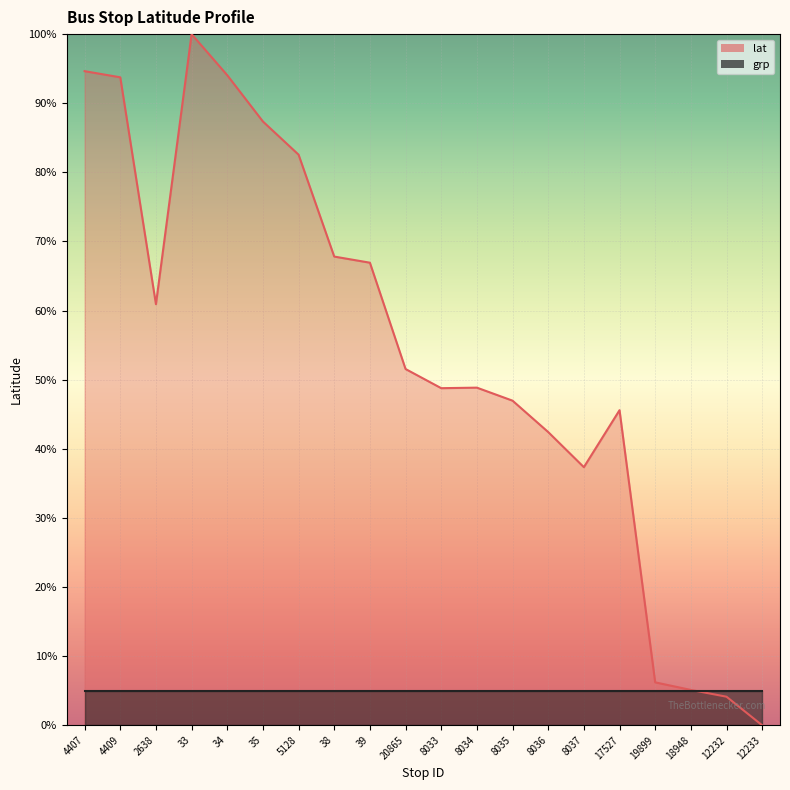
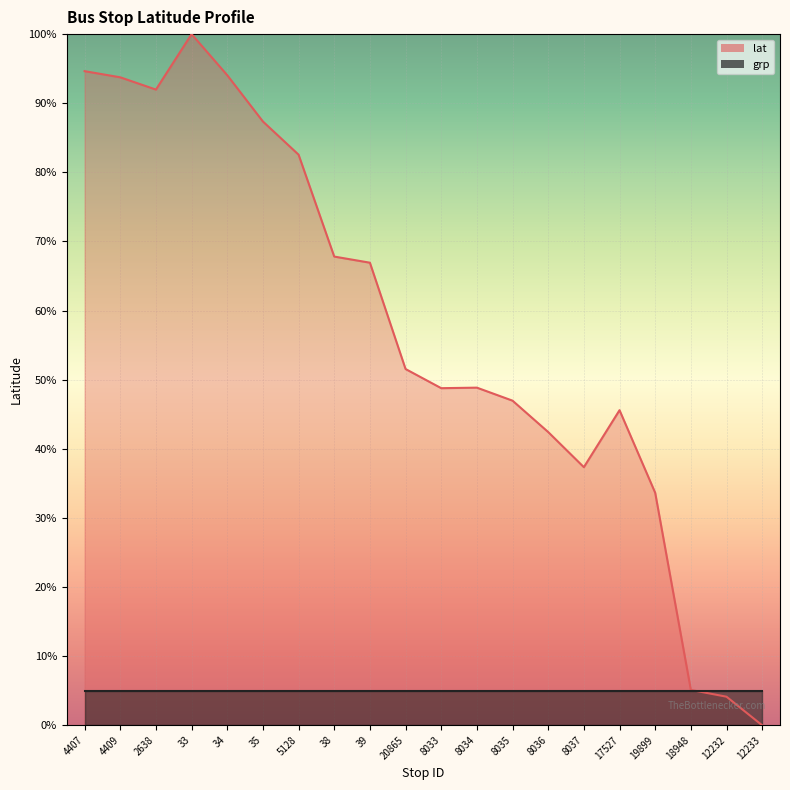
lat, 2638: 61% -> 92%
lat, 19899: 6% -> 34%
